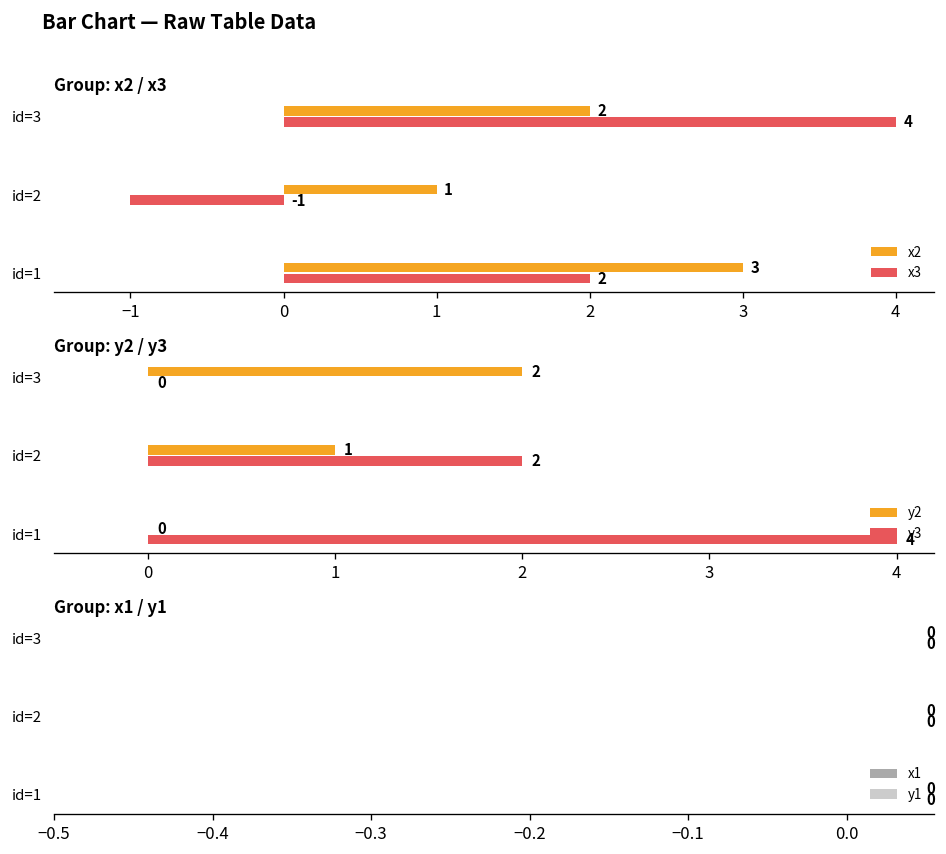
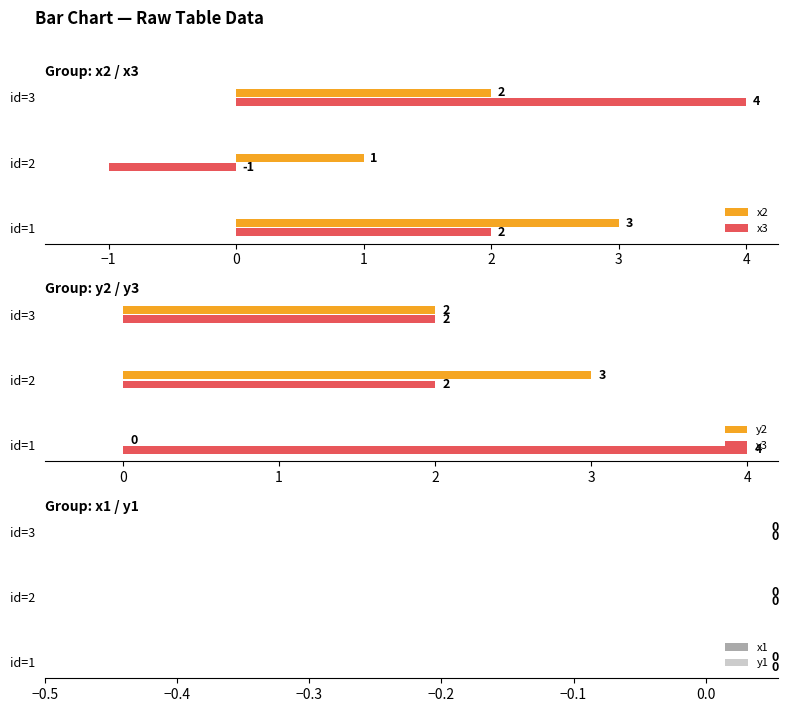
Group: y2 / y3, y3, id=3: 0 -> 2
Group: y2 / y3, y2, id=2: 1 -> 3
